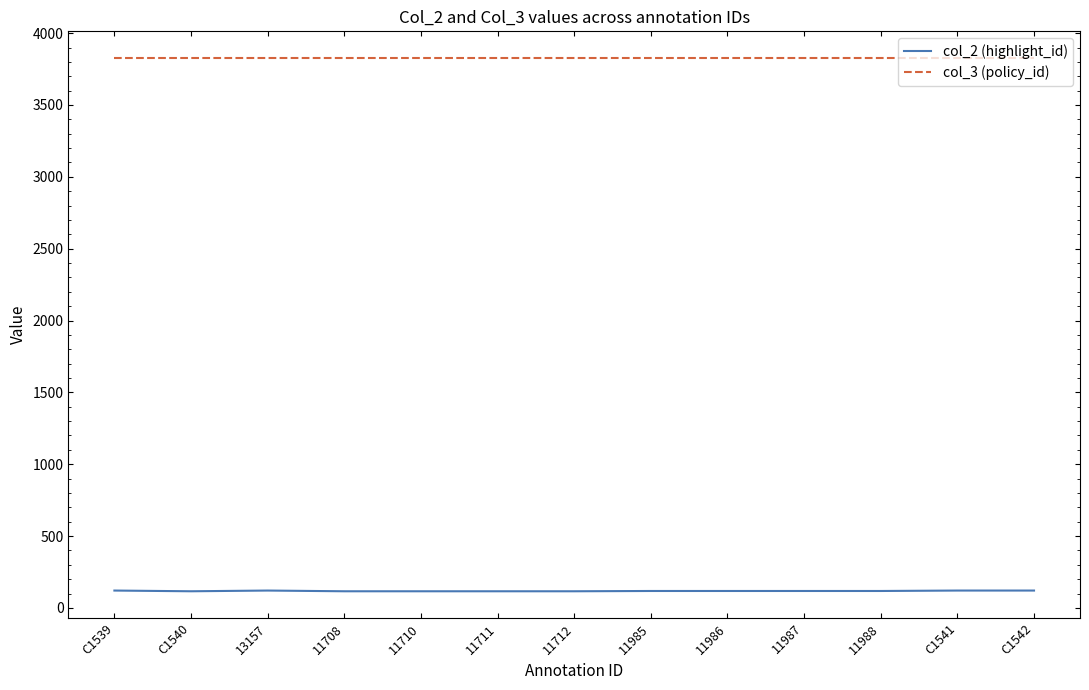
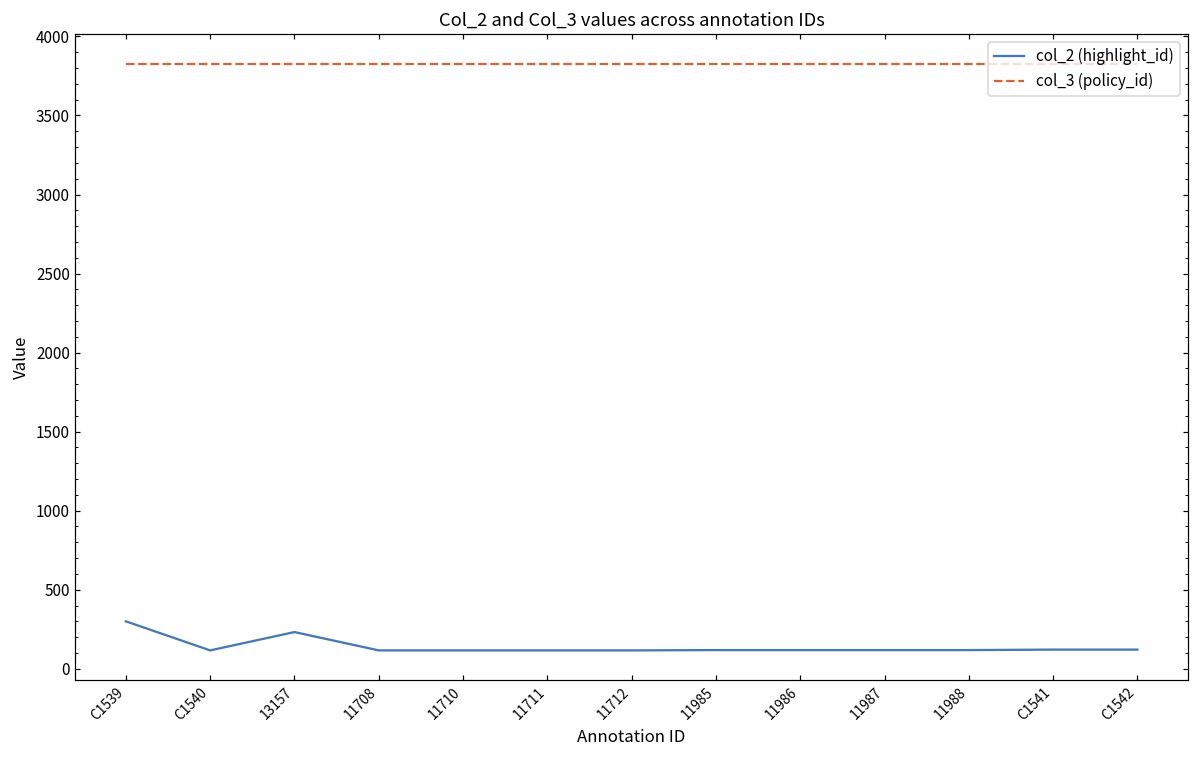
col_2 (highlight_id), C1539: 120 -> 300
col_2 (highlight_id), 13157: 120 -> 230
